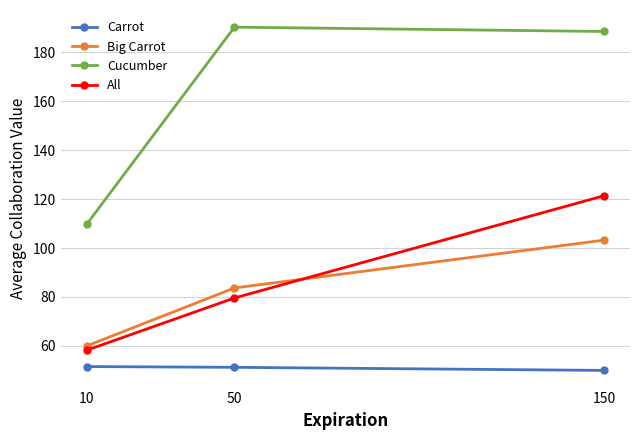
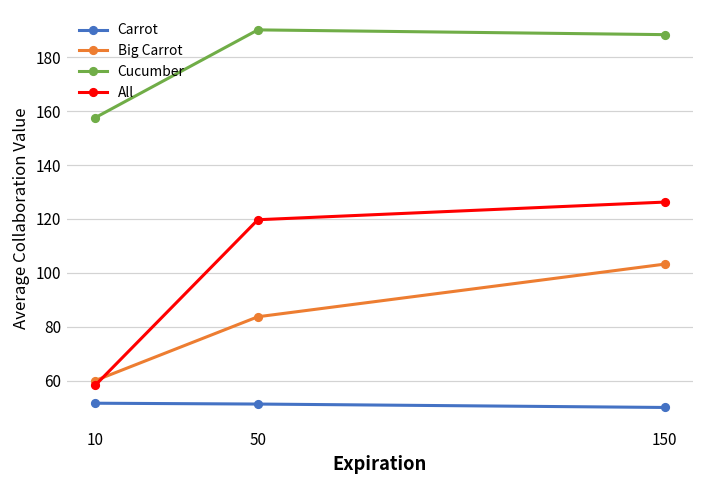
Cucumber, 10: 110 -> 158
All, 50: 80 -> 120
All, 150: 121 -> 126
